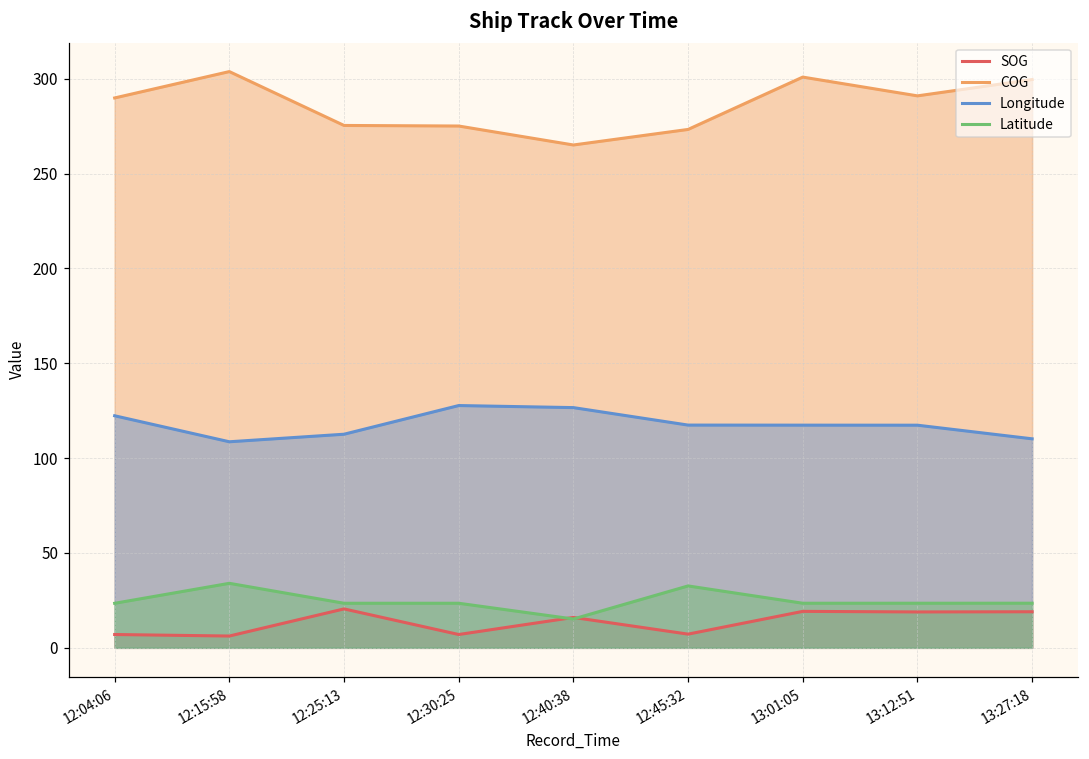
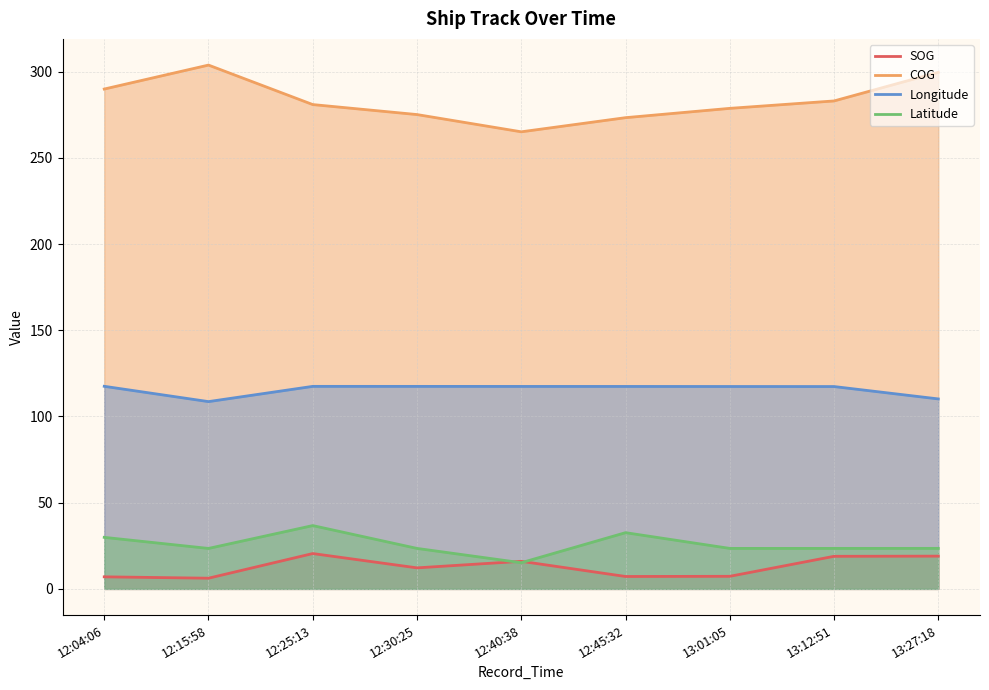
Longitude, 12:04:06: 122 -> 117
Latitude, 12:04:06: 23 -> 30
Latitude, 12:15:58: 34 -> 23
COG, 12:25:13: 275 -> 281
Longitude, 12:25:13: 113 -> 117
Latitude, 12:25:13: 23 -> 37
SOG, 12:30:25: 7 -> 12
Longitude, 12:30:25: 128 -> 117
Longitude, 12:40:38: 127 -> 117
SOG, 13:01:05: 19 -> 7
COG, 13:01:05: 301 -> 279
COG, 13:12:51: 291 -> 283
